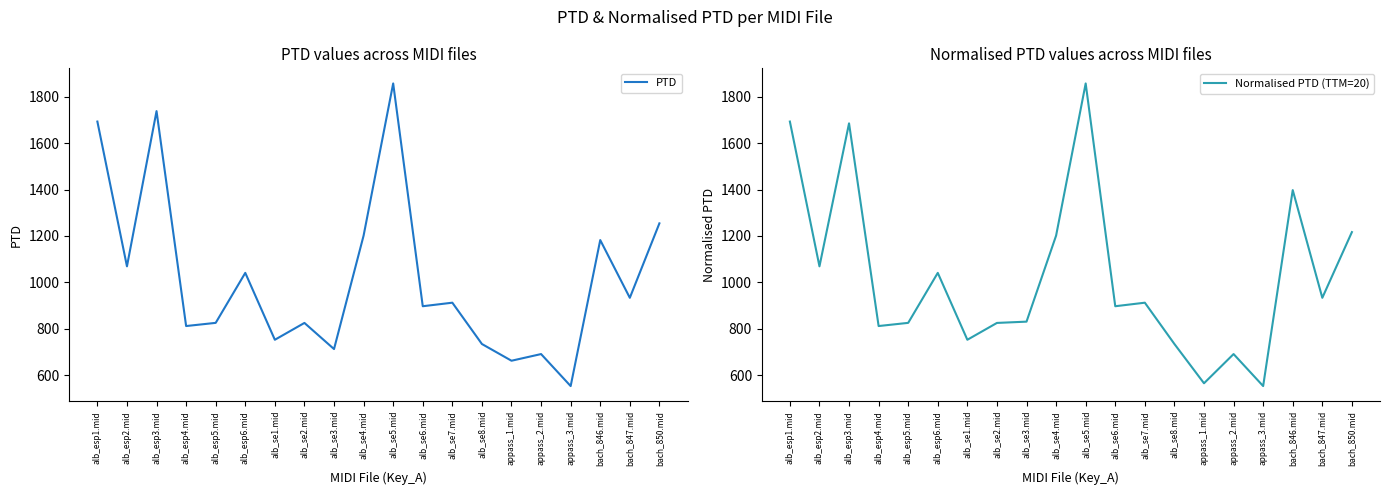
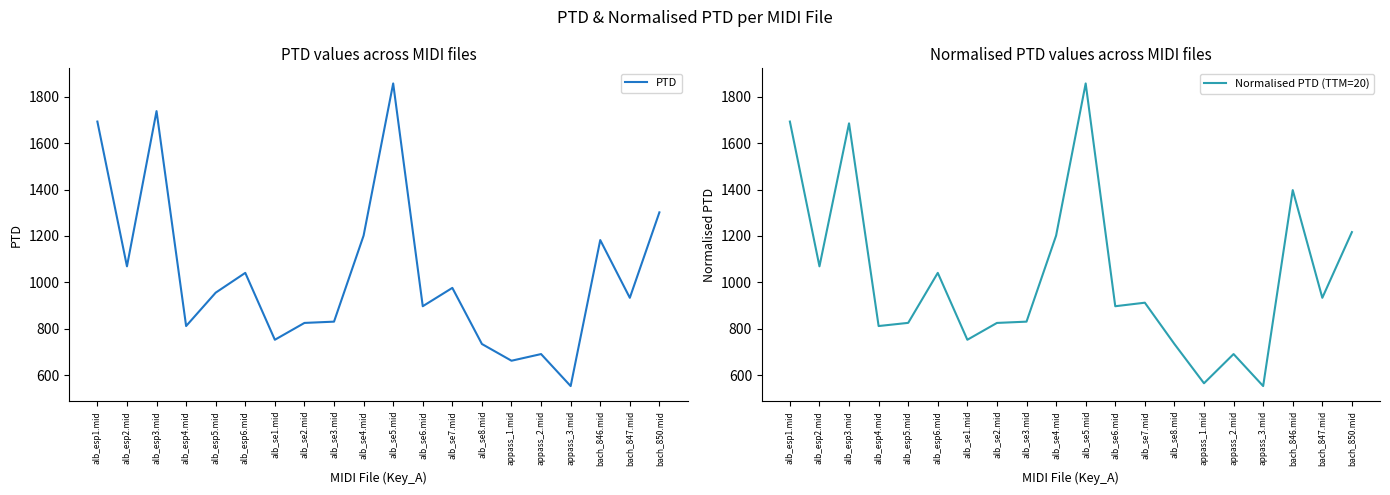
PTD values across MIDI files, alb_esp5.mid: 830 -> 960
PTD values across MIDI files, alb_se3.mid: 710 -> 830
PTD values across MIDI files, alb_se7.mid: 910 -> 980
PTD values across MIDI files, bach_850.mid: 1250 -> 1300
